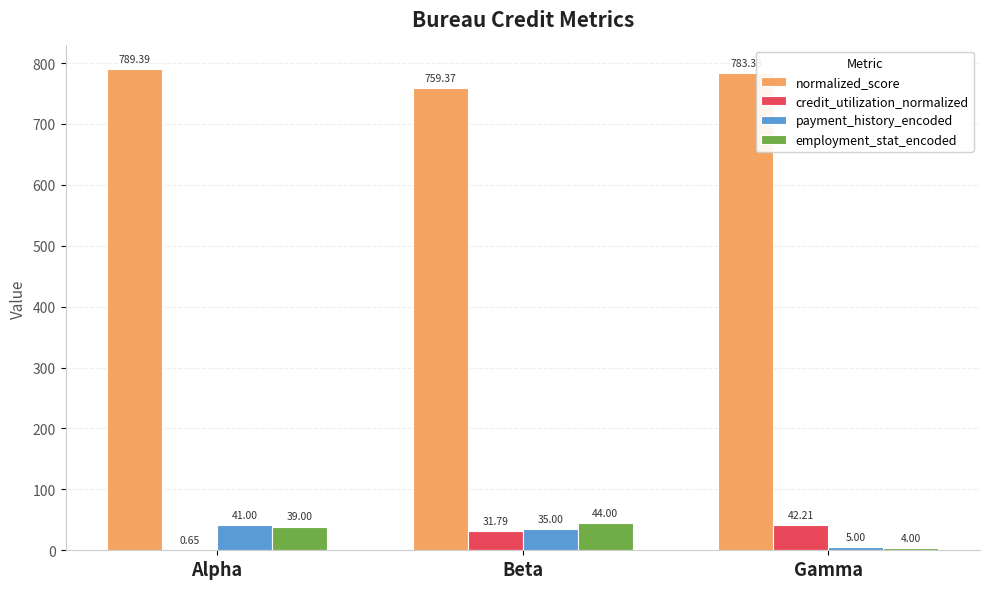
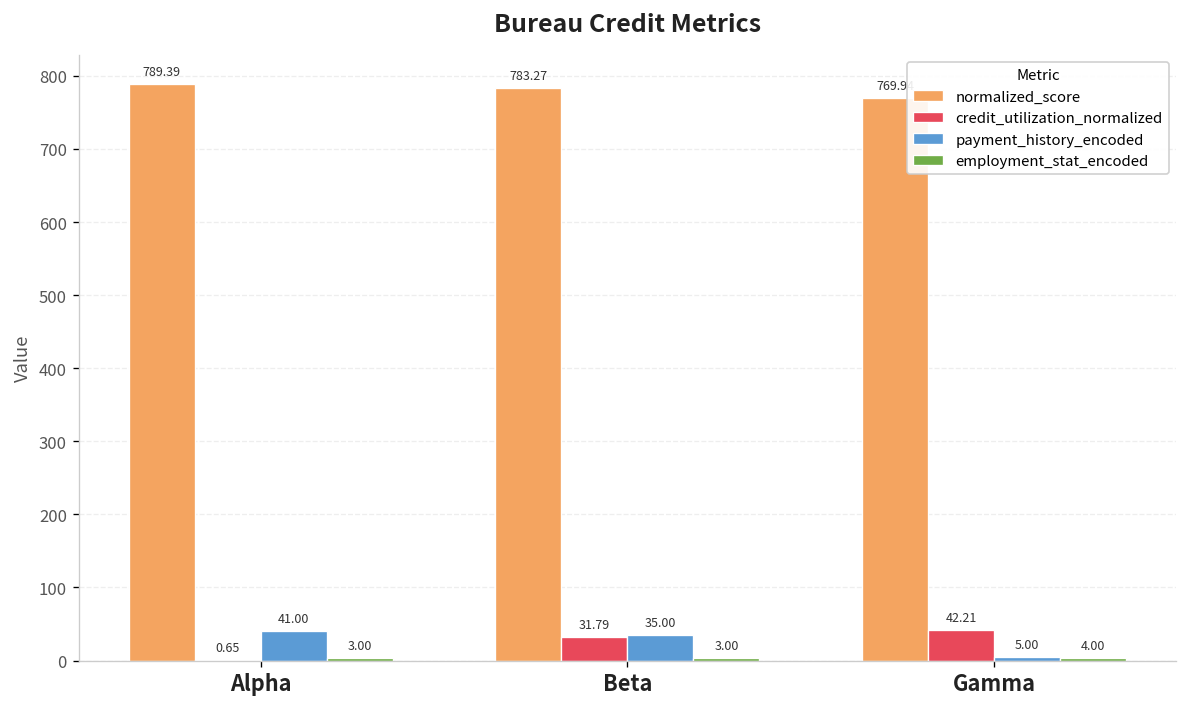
employment_stat_encoded, Alpha: 39.00 -> 3.00
normalized_score, Beta: 759.37 -> 783.27
employment_stat_encoded, Beta: 44.00 -> 3.00
normalized_score, Gamma: 780 -> 770
